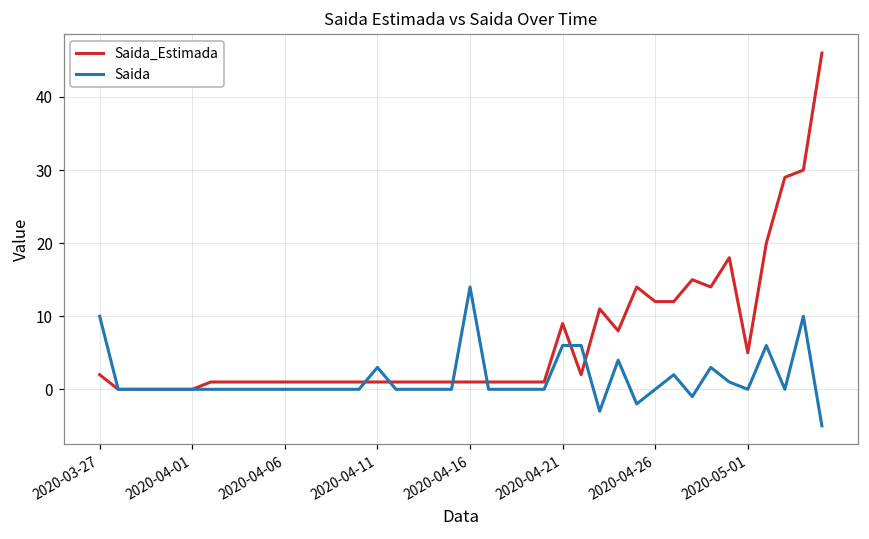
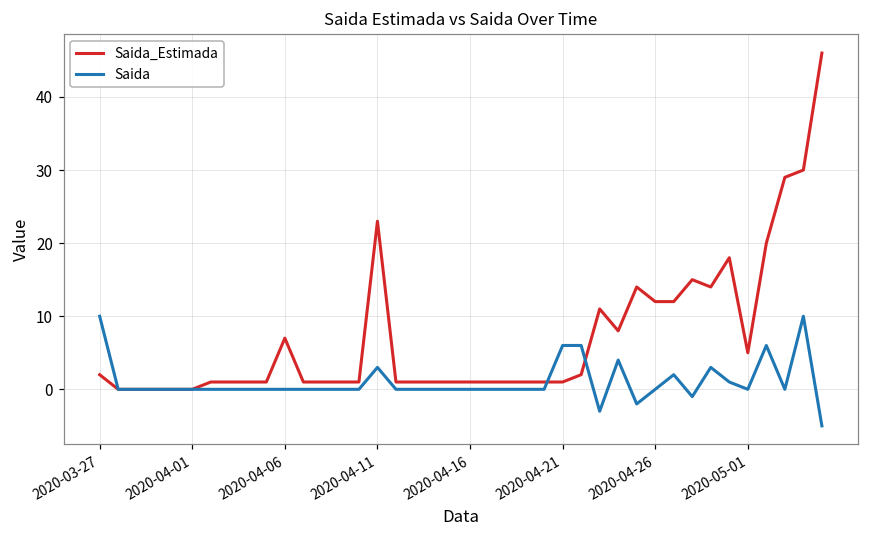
Saida_Estimada, 2020-04-06: 1 -> 7
Saida_Estimada, 2020-04-11: 1 -> 23
Saida, 2020-04-16: 14 -> 0
Saida_Estimada, 2020-04-21: 9 -> 1
